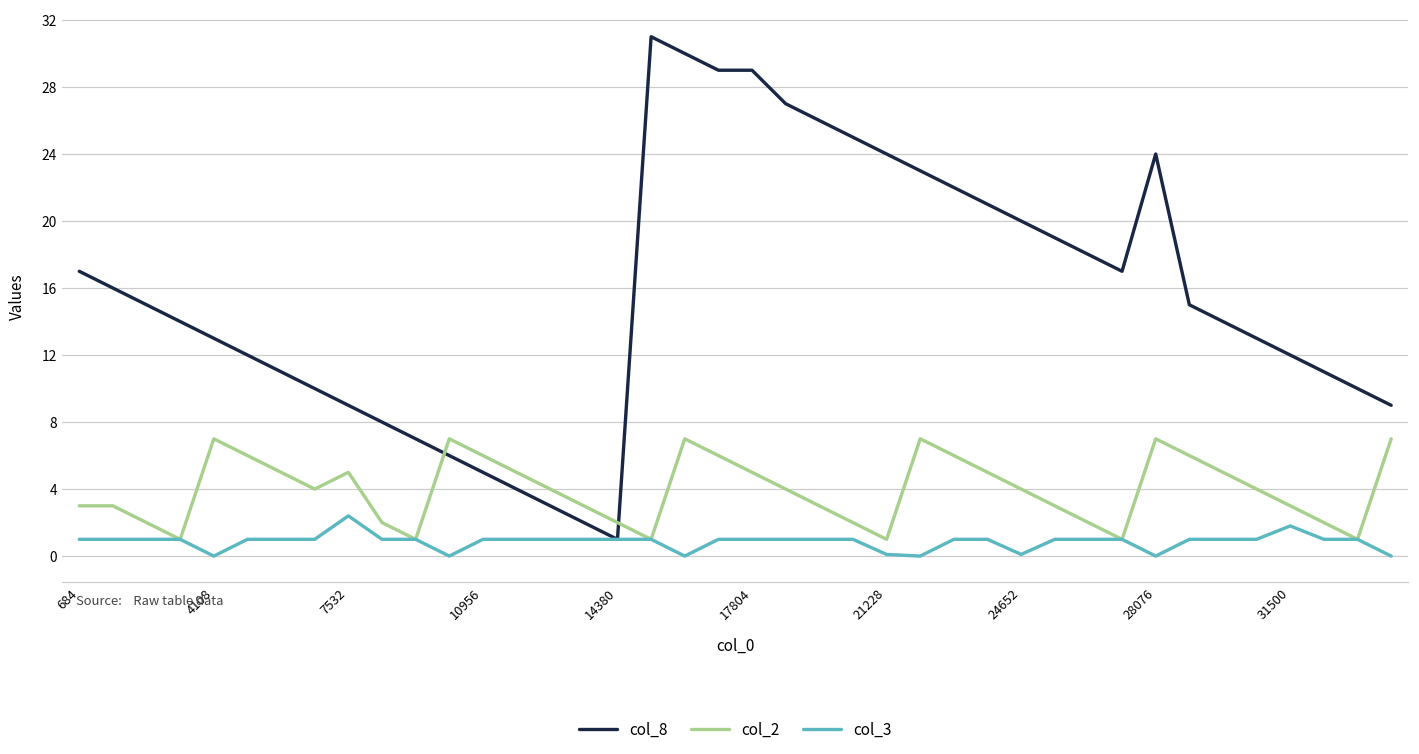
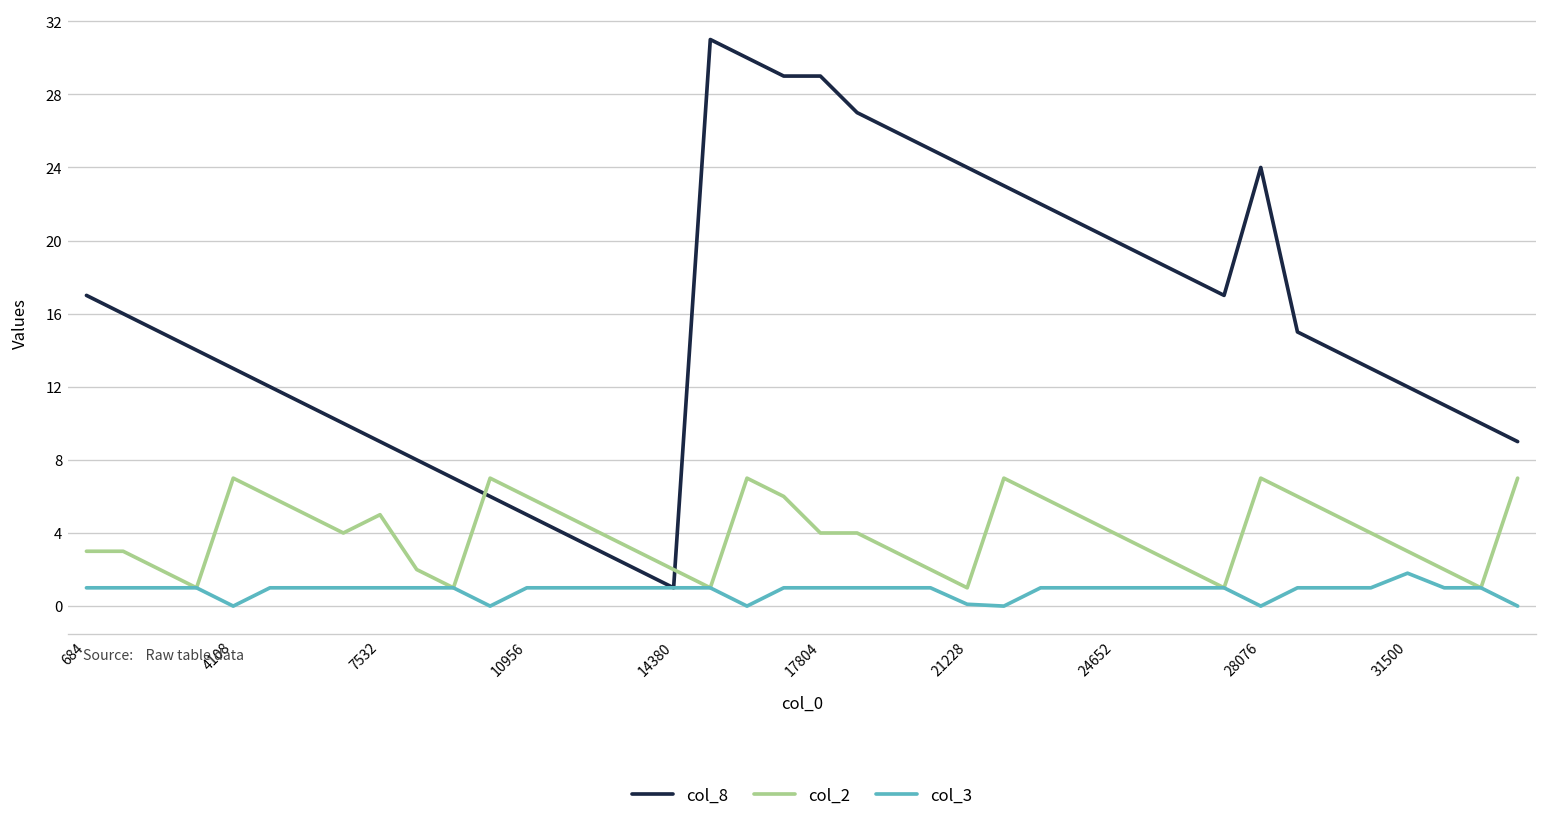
col_3, 7532: 2.4 -> 1.0
col_2, 17804: 5 -> 4
col_3, 24652: 0.1 -> 1.0
